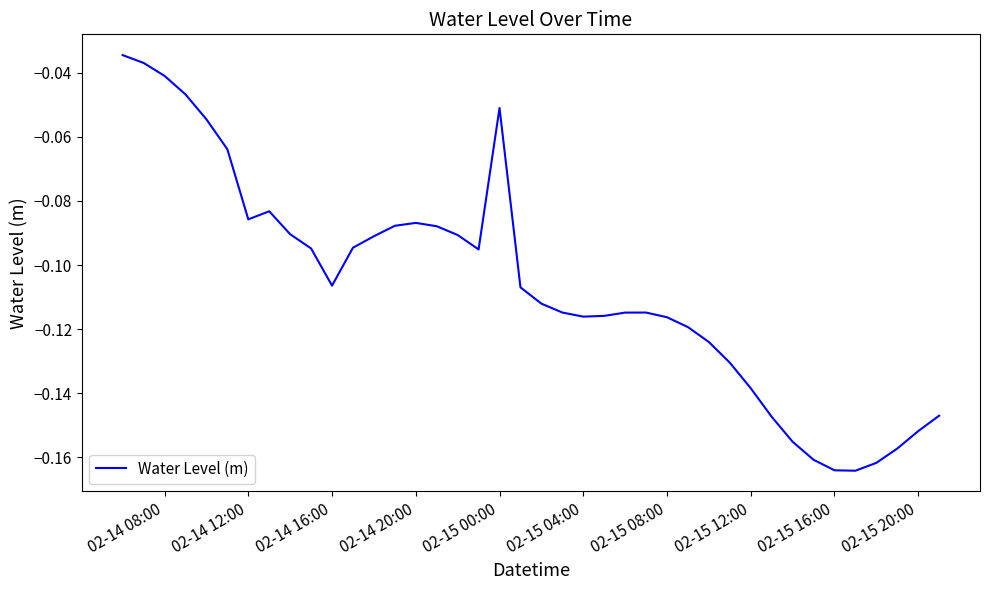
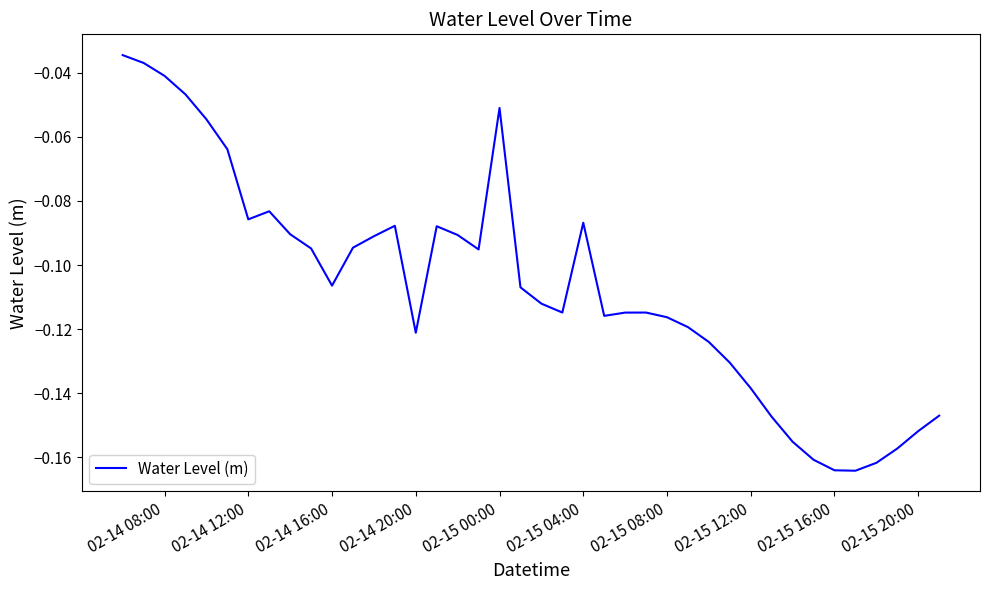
02-14 20:00: -0.087 -> -0.121
02-15 04:00: -0.116 -> -0.087
